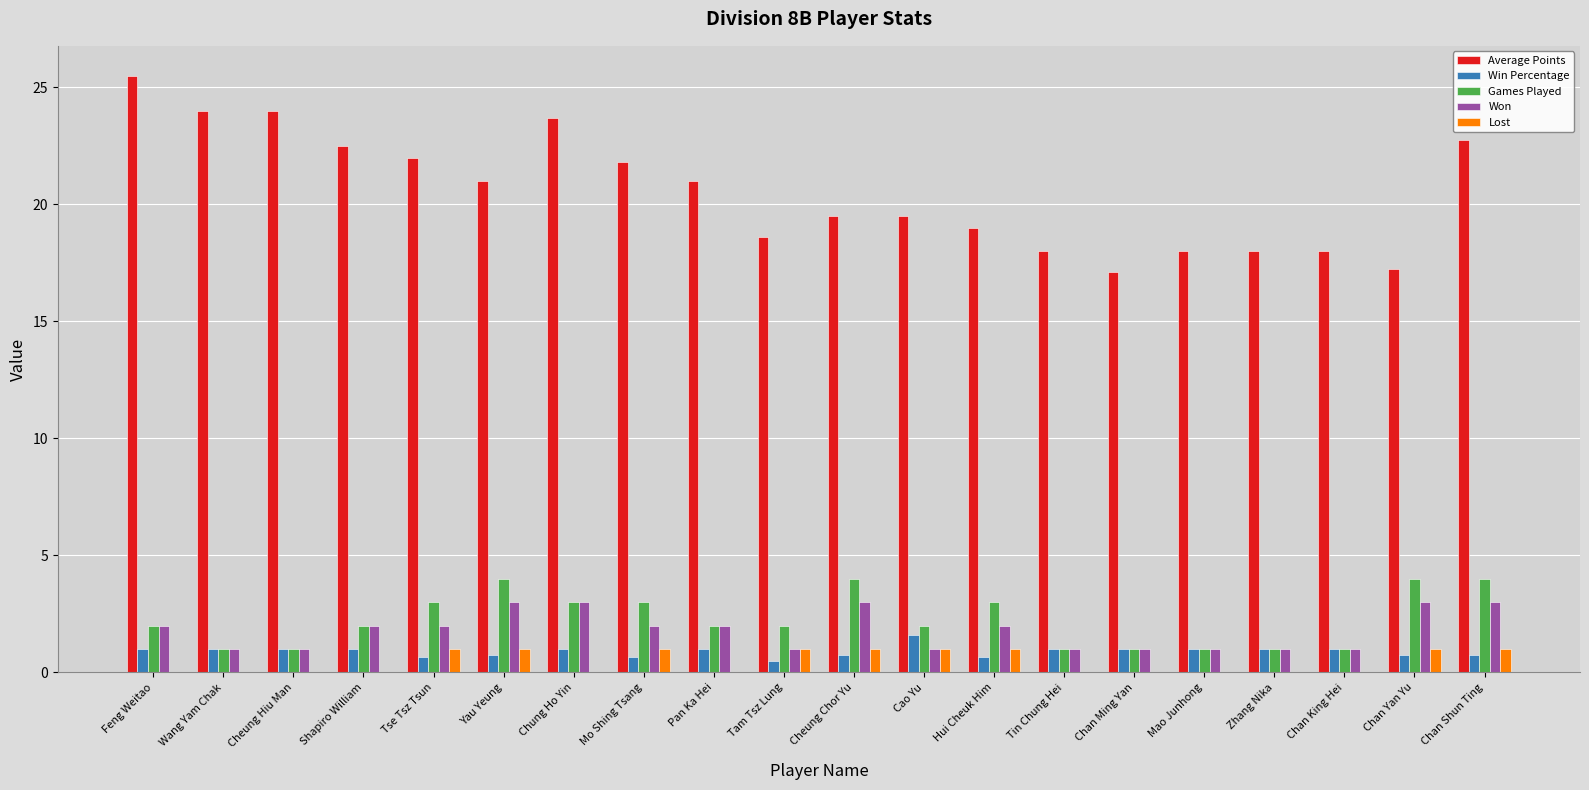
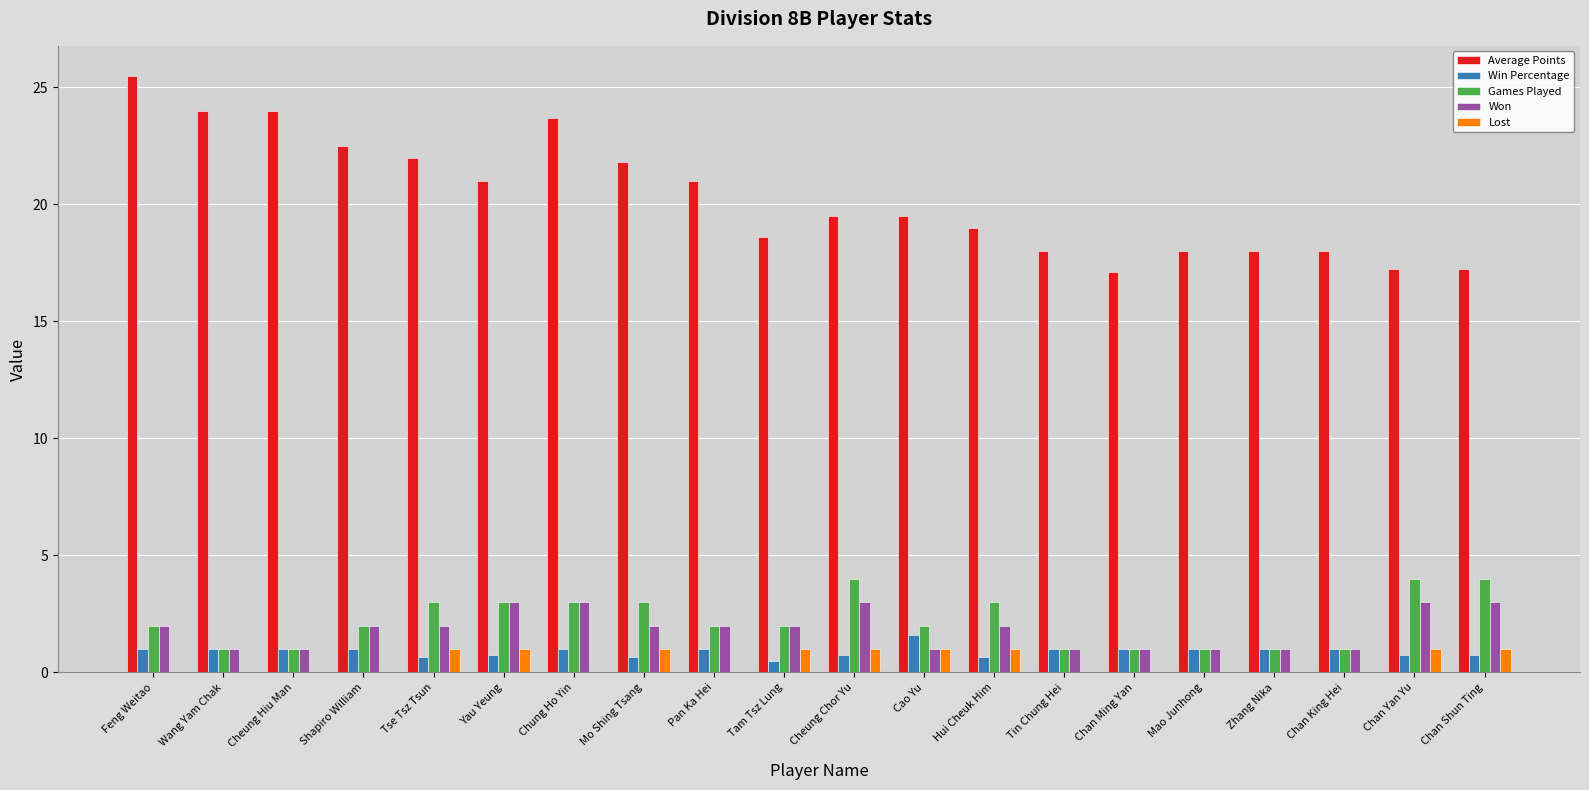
Games Played, Yau Yeung: 4 -> 3
Won, Tam Tsz Lung: 1 -> 2
Average Points, Chan Shun Ting: 22.7 -> 17.3
